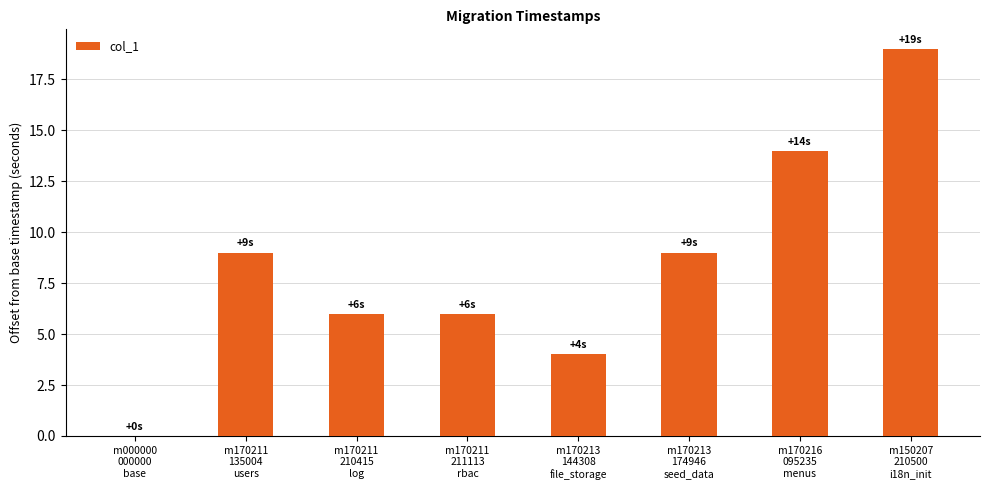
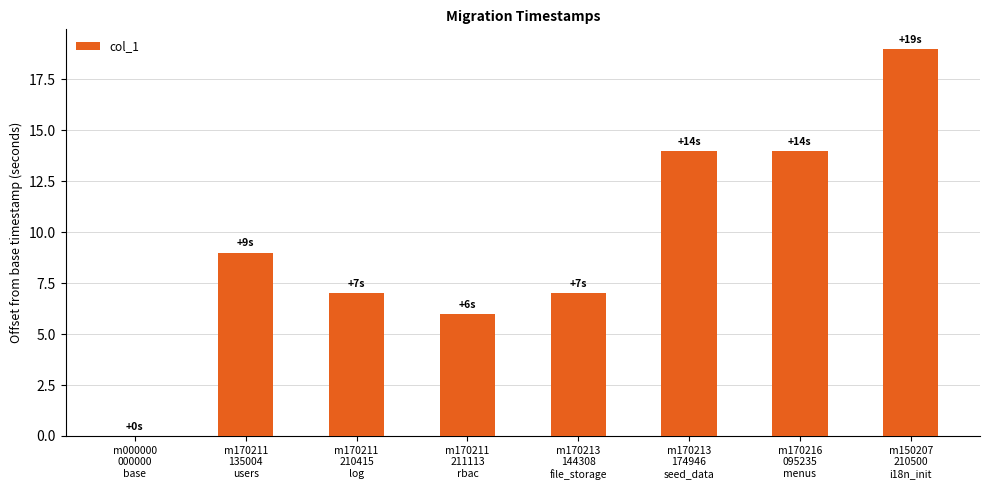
m170211 210415 log: +6s -> +7s
m170213 144308 file_storage: +4s -> +7s
m170213 174946 seed_data: +9s -> +14s
